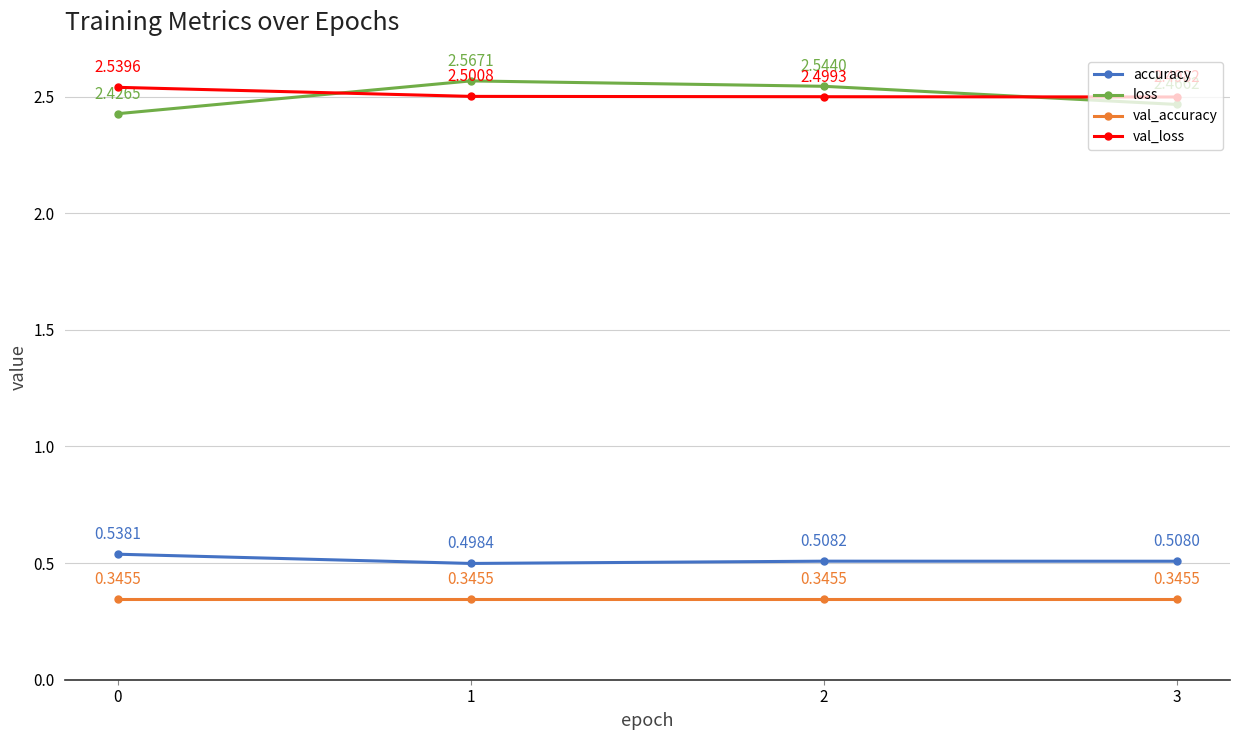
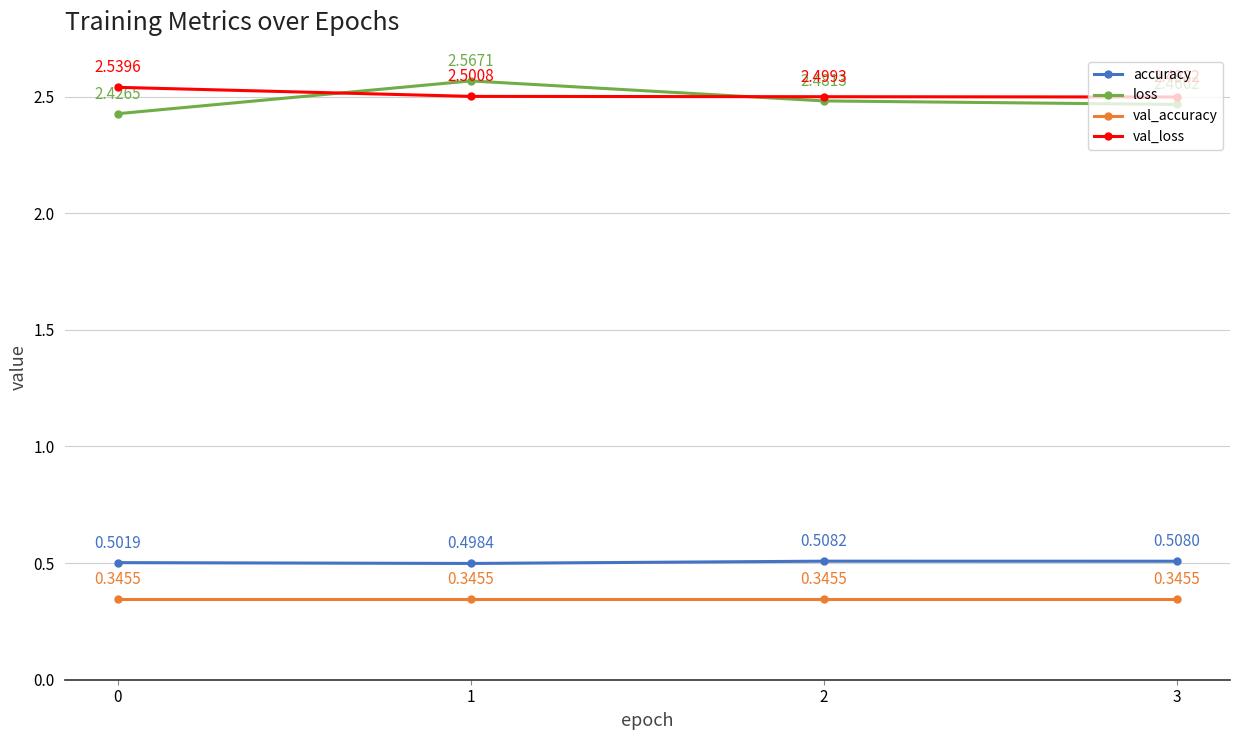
accuracy, 0: 0.5381 -> 0.5019
loss, 2: 2.5440 -> 2.4813
